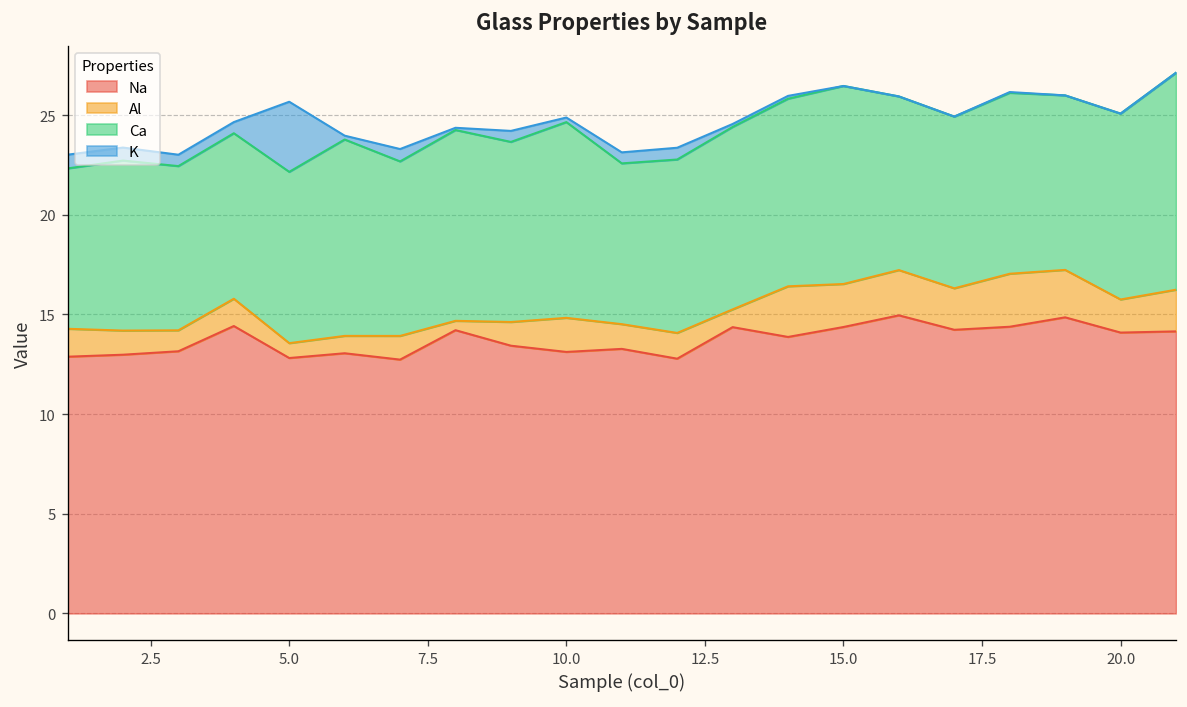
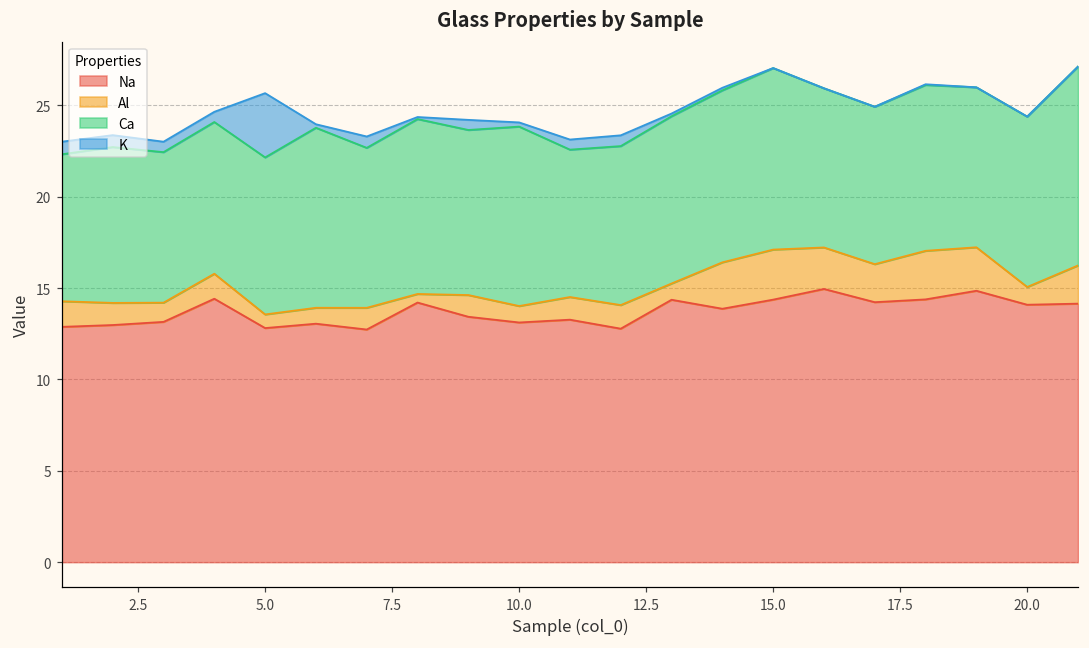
Al, 10.0: 1.7 -> 0.9
Al, 15.0: 2.2 -> 2.7
Al, 20.0: 1.7 -> 1.0
